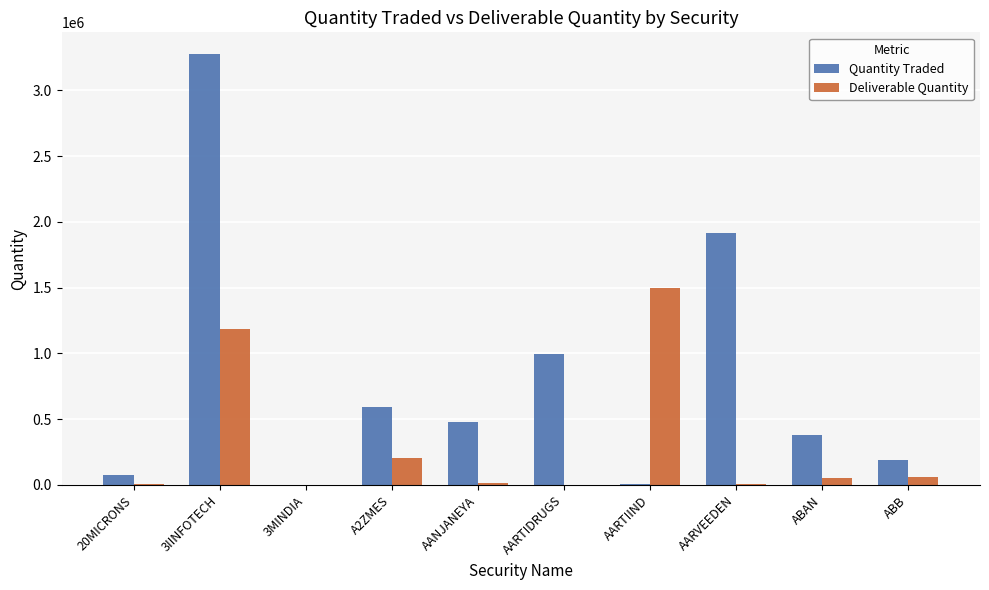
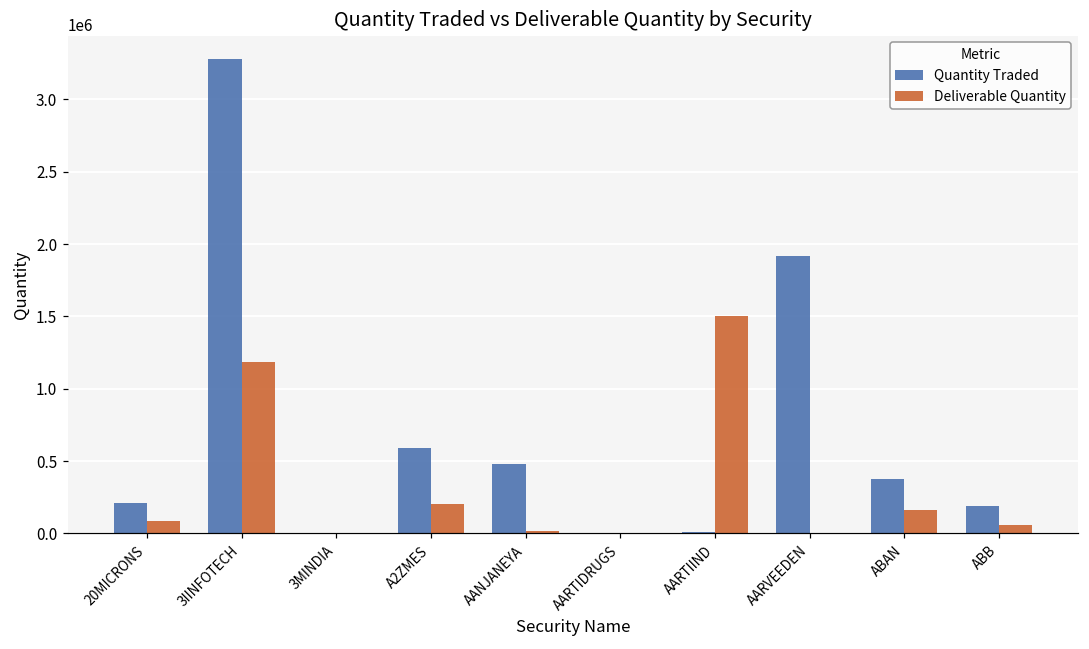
Quantity Traded, 20MICRONS: 70000 -> 210000
Deliverable Quantity, 20MICRONS: 10000 -> 80000
Quantity Traded, AARTIDRUGS: 1000000 -> 0
Deliverable Quantity, ABAN: 50000 -> 160000
